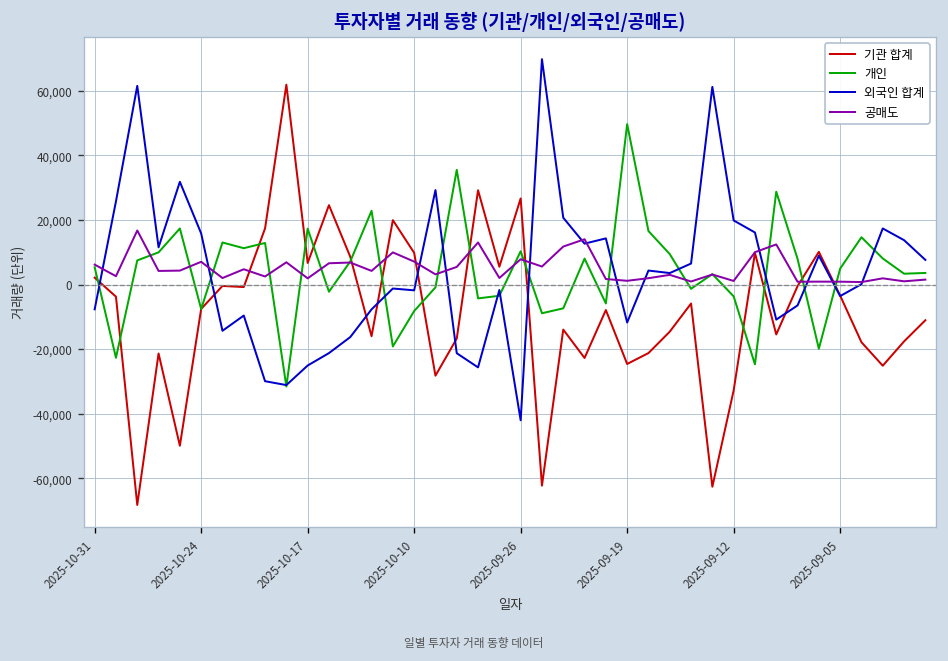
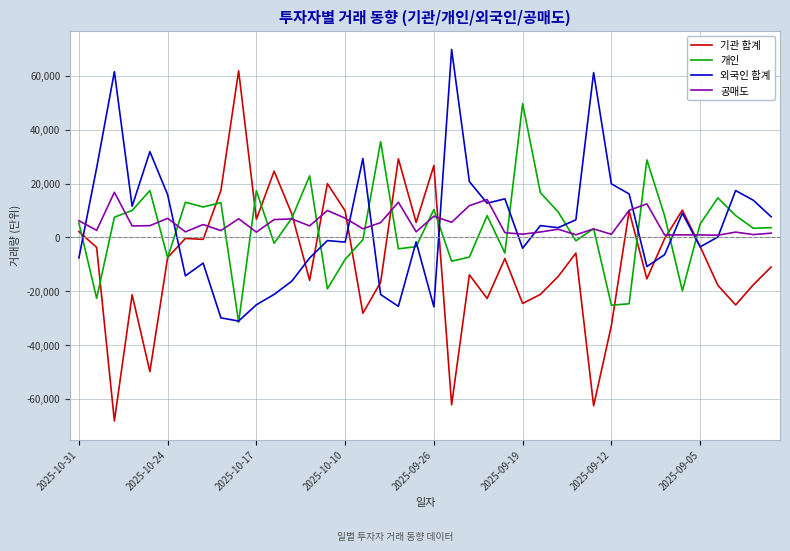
외국인 합계, 2025-09-26: -42,000 -> -26,000
외국인 합계, 2025-09-19: -12,000 -> -4,000
개인, 2025-09-12: -4,000 -> -25,000
